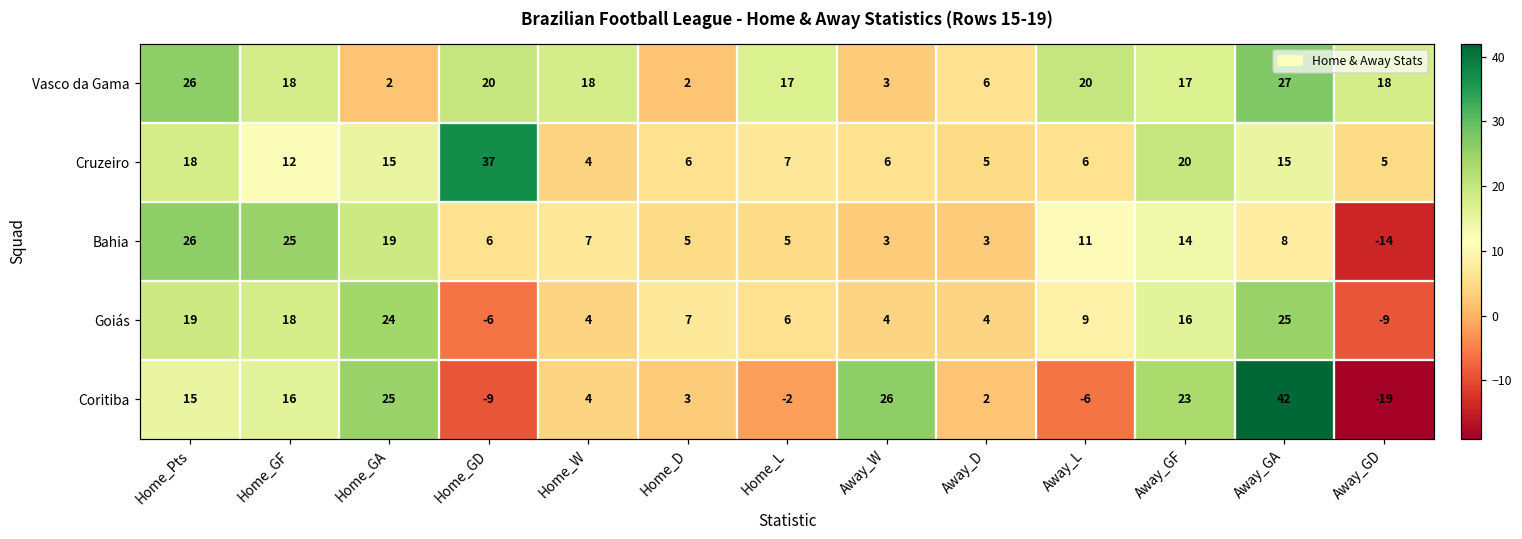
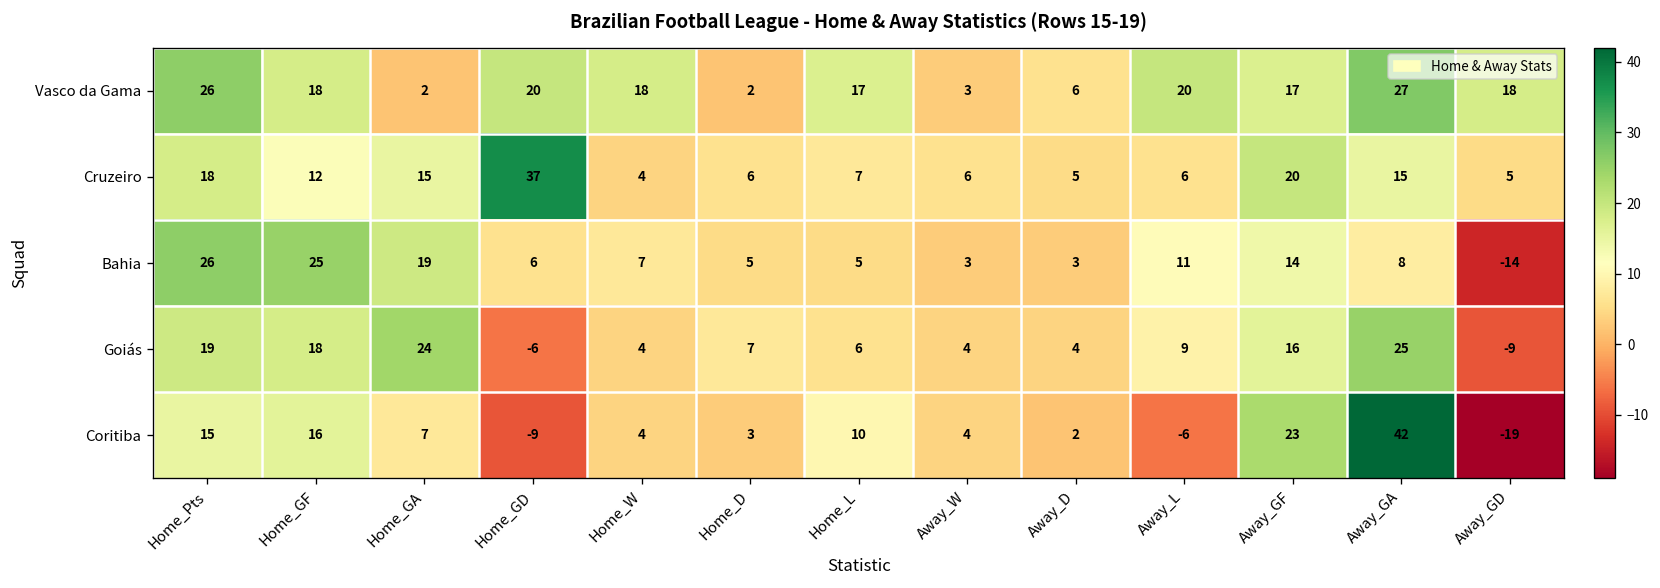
Coritiba, Home_GA: 25 -> 7
Coritiba, Home_L: -2 -> 10
Coritiba, Away_W: 26 -> 4
